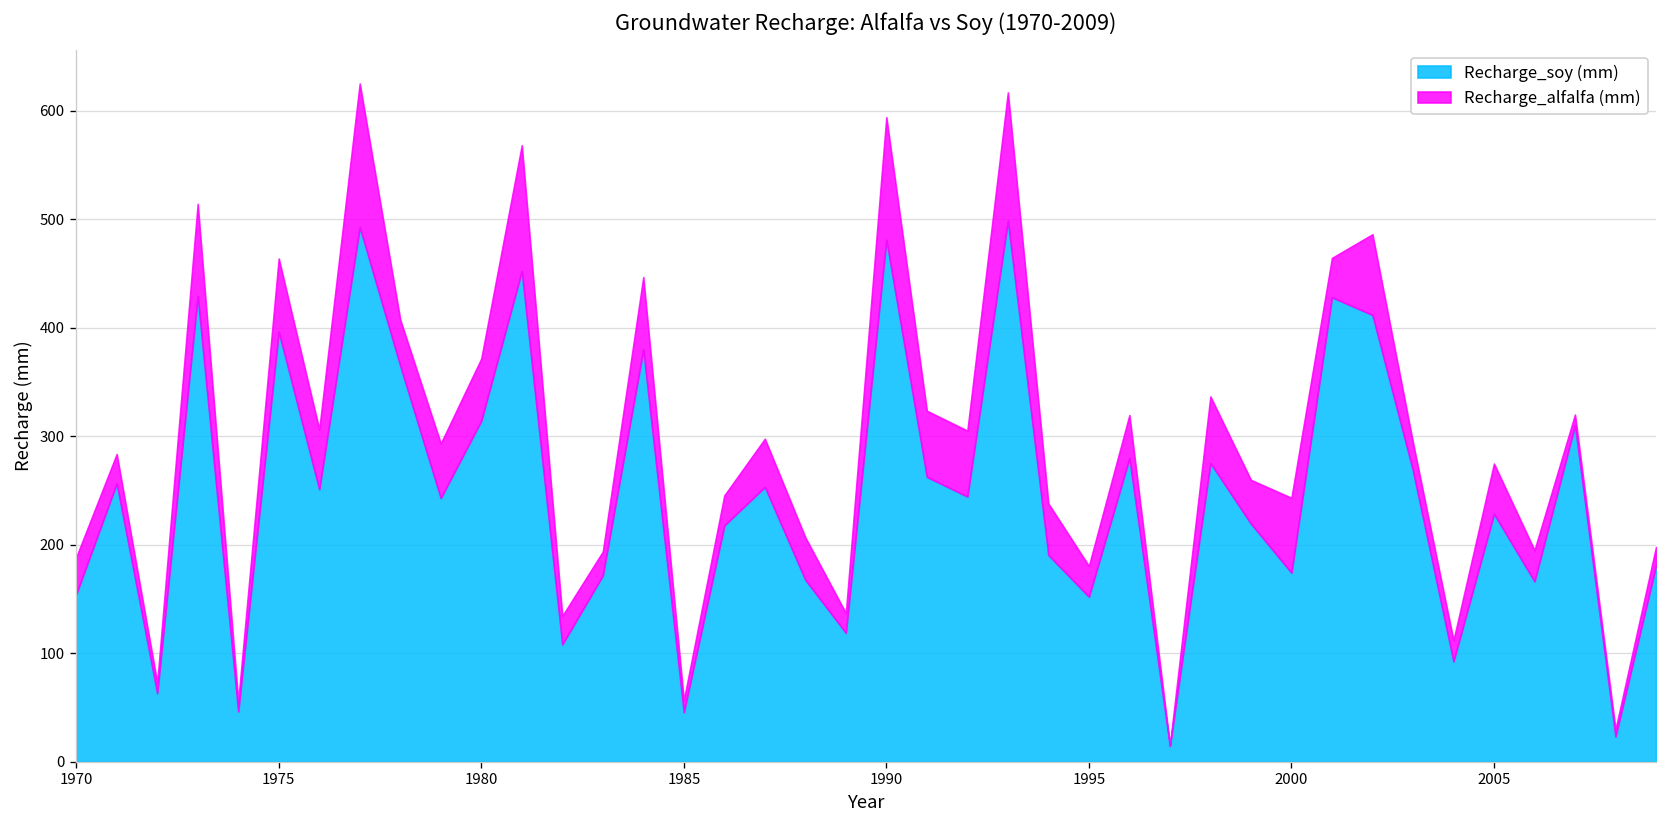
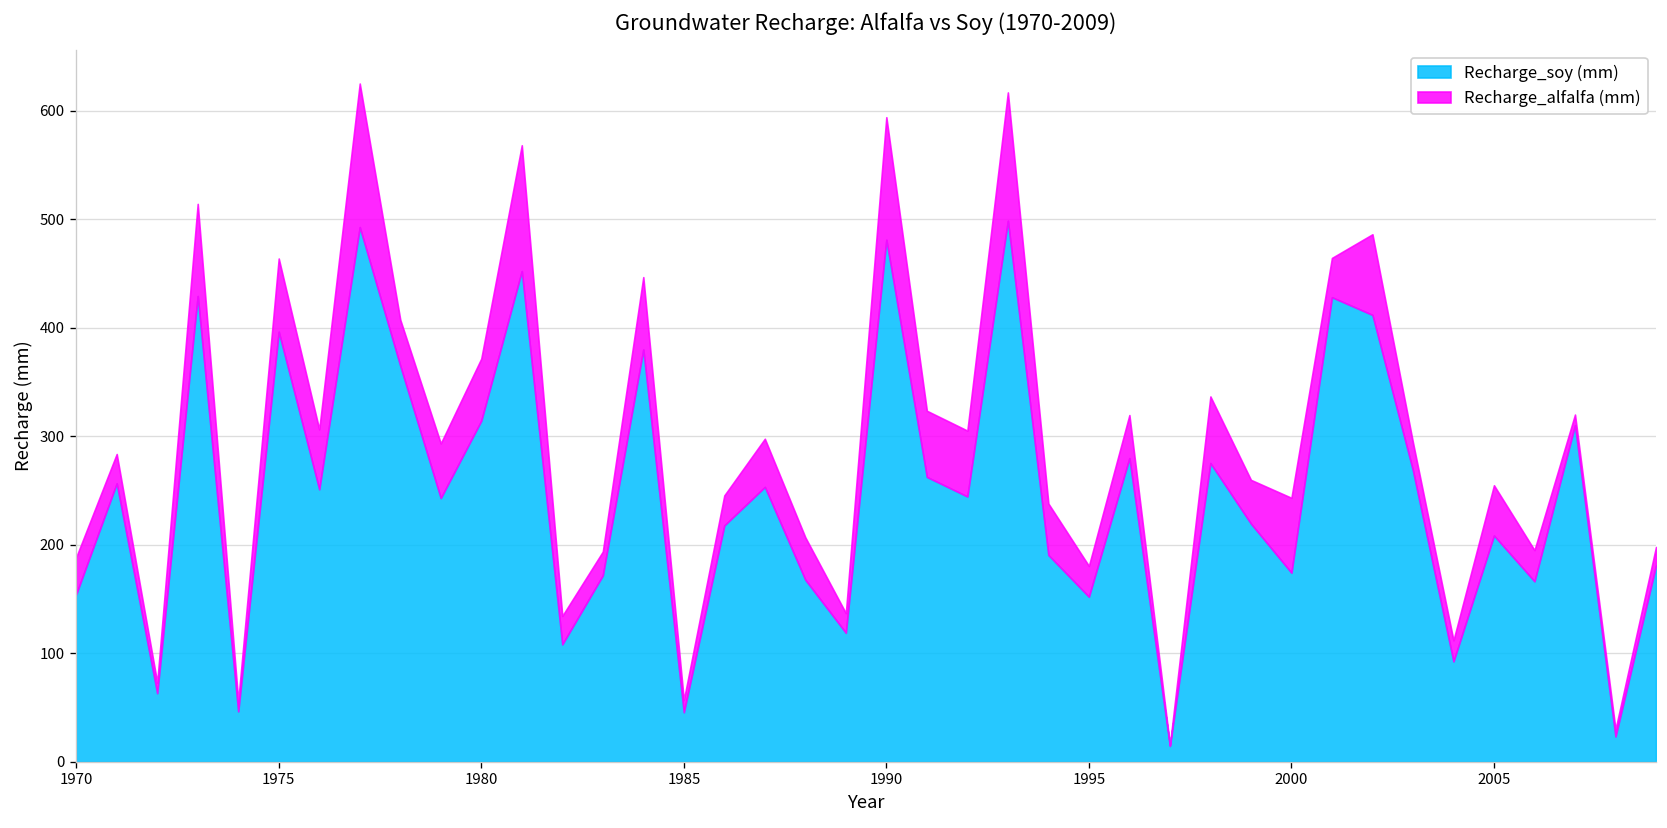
Recharge_soy (mm), 2005: 230 -> 210
